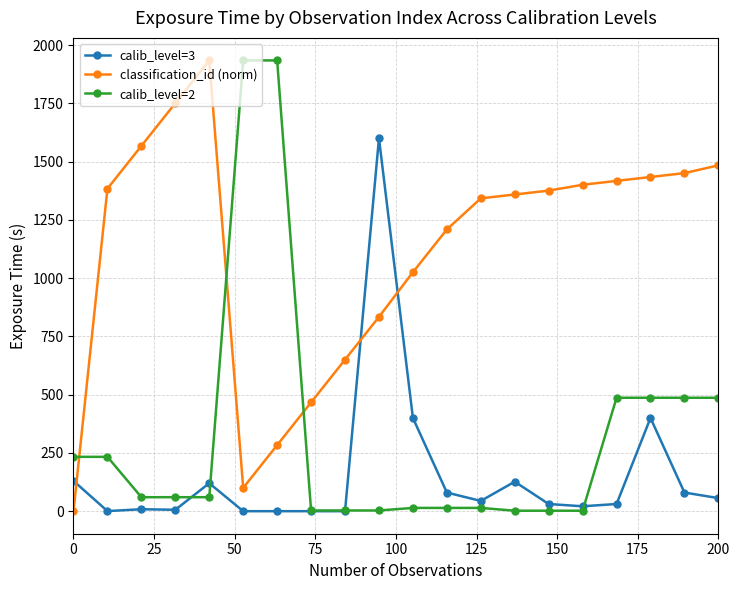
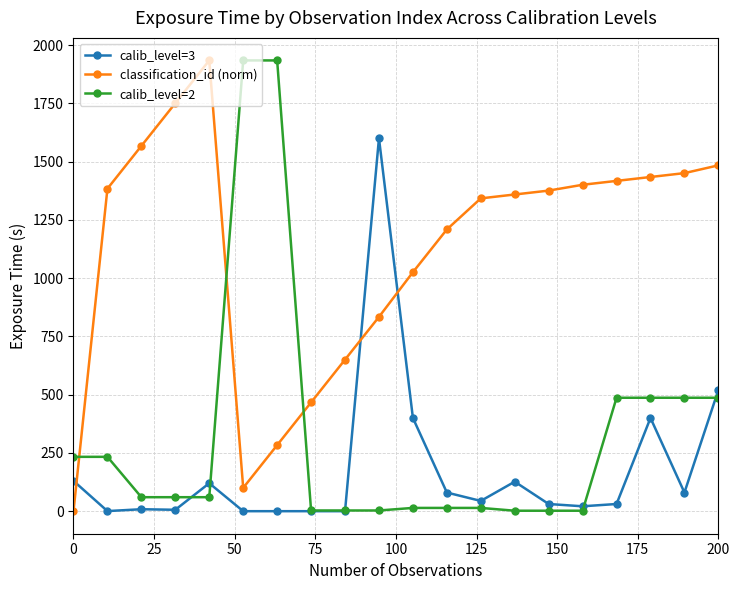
calib_level=3, 200: 60 -> 520
